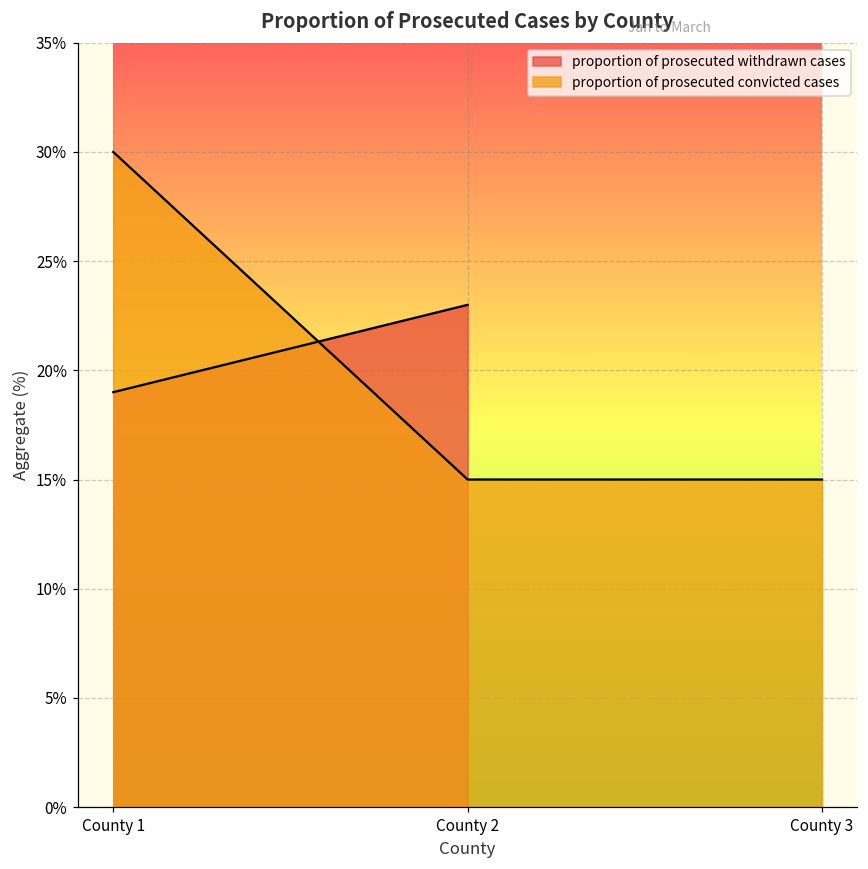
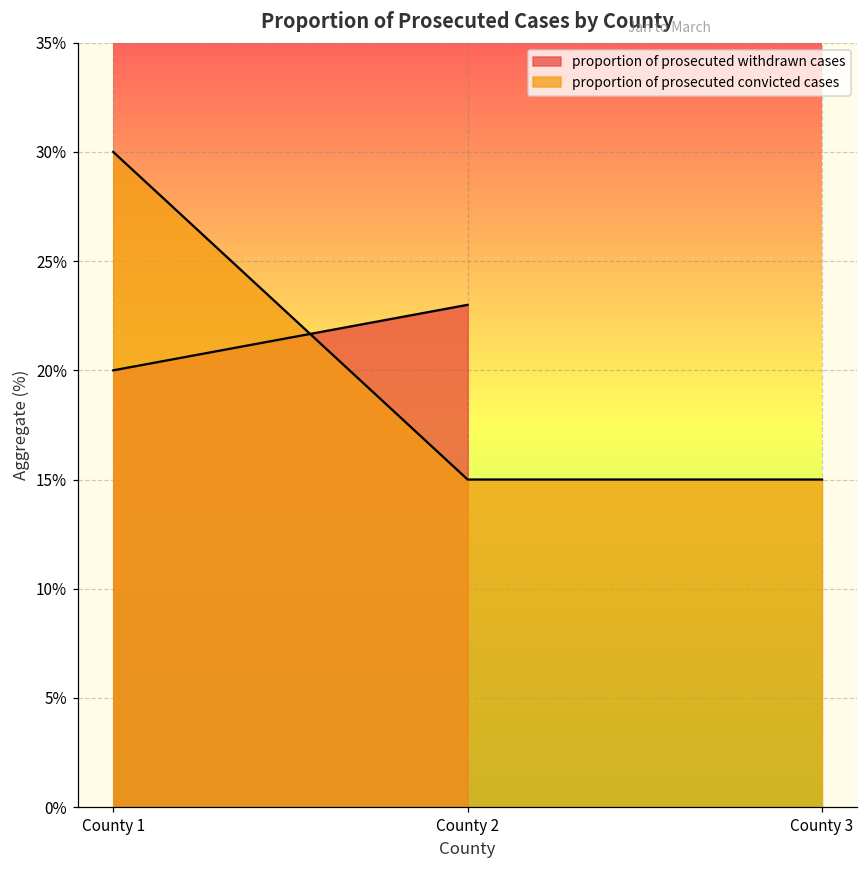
proportion of prosecuted withdrawn cases, County 1: 19% -> 20%
